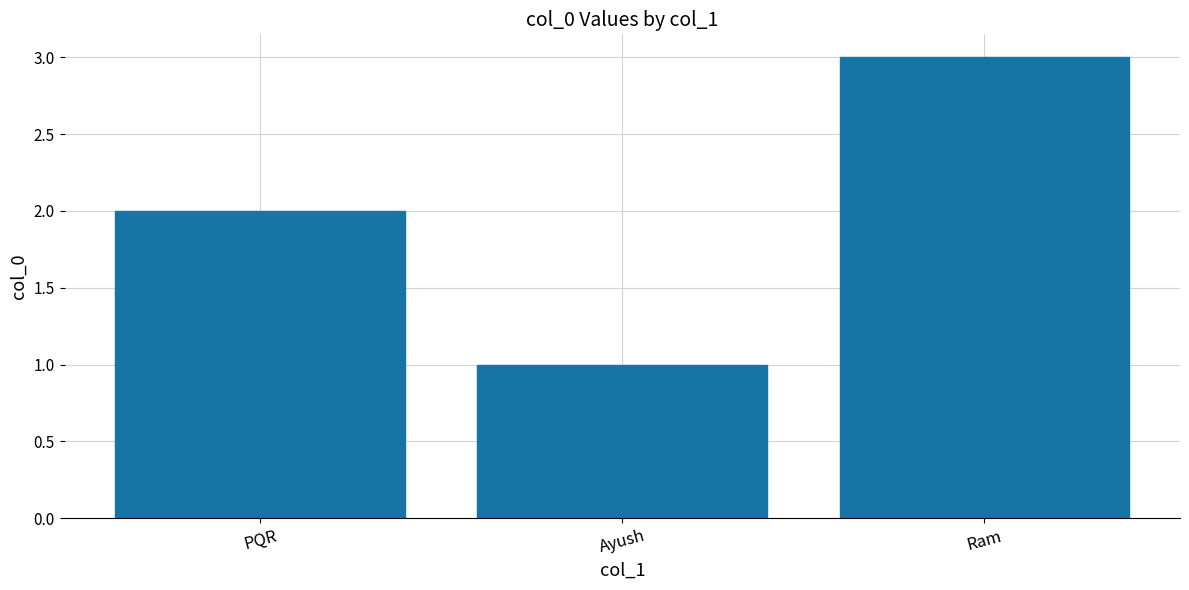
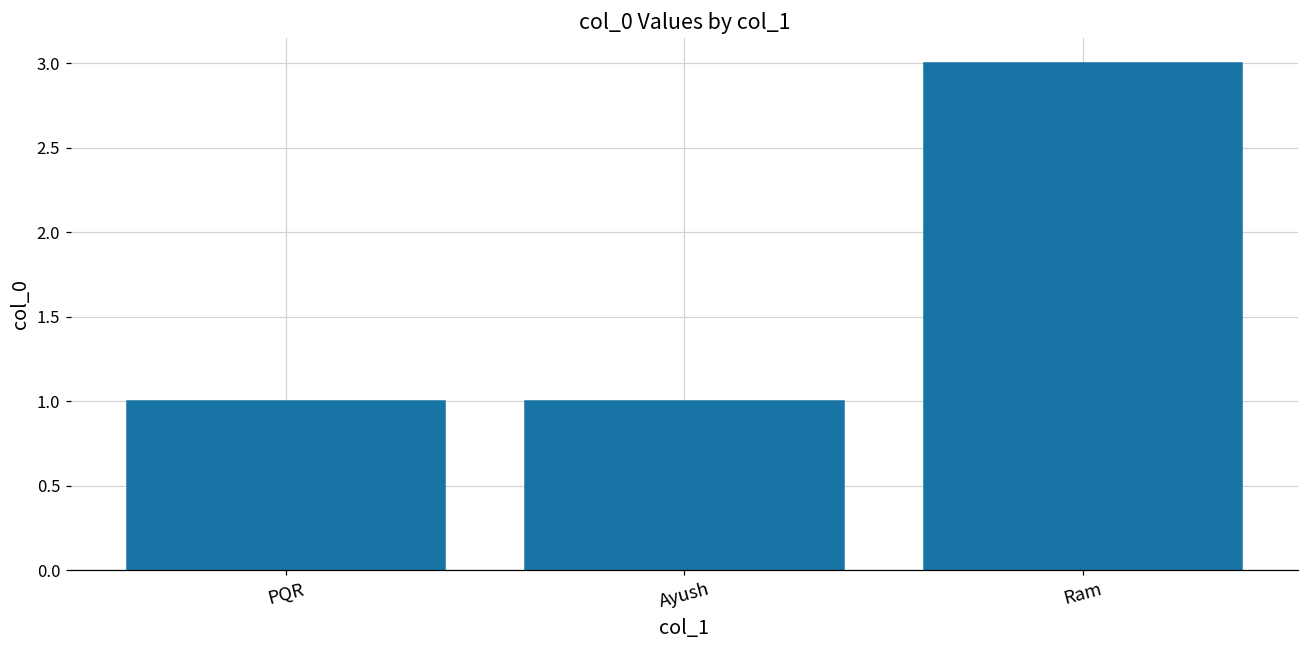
PQR: 2 -> 1
